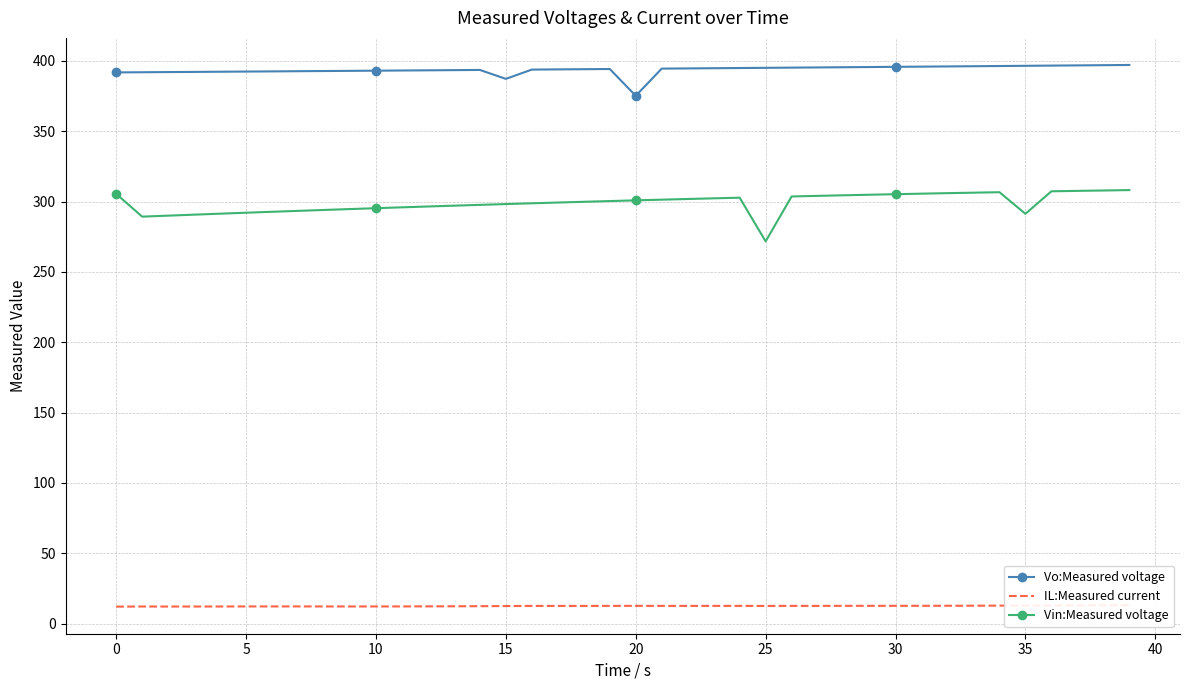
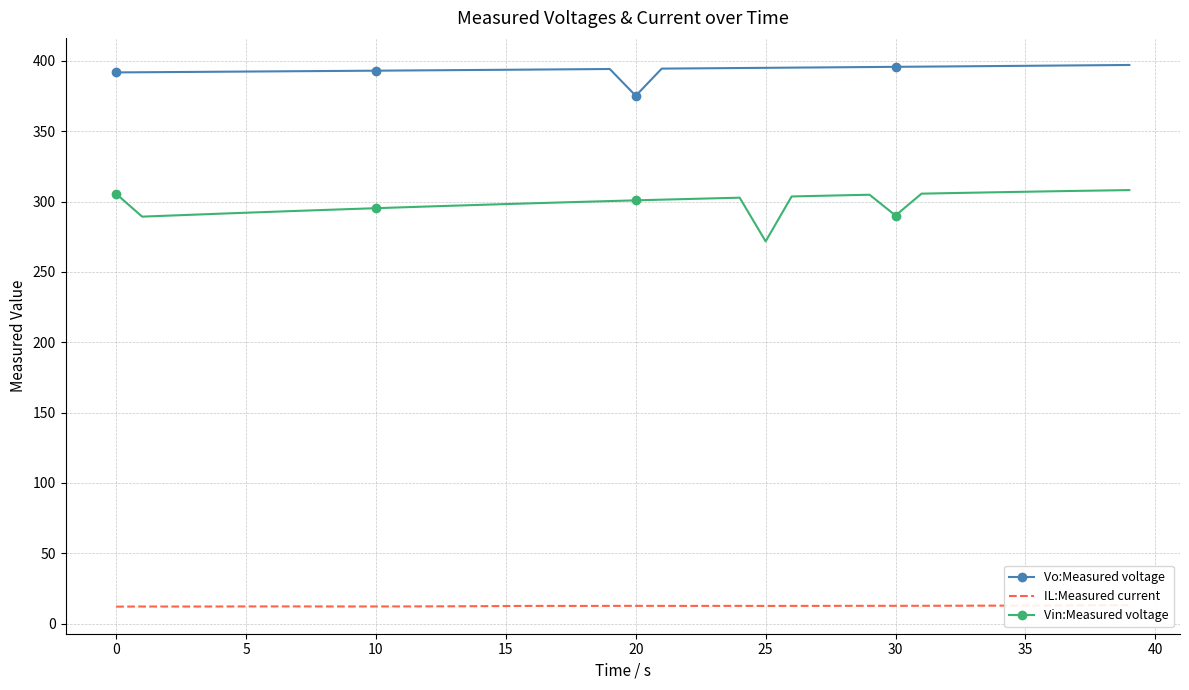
Vo:Measured voltage, 15: 387 -> 394
Vin:Measured voltage, 30: 305 -> 290
Vin:Measured voltage, 35: 291 -> 307
